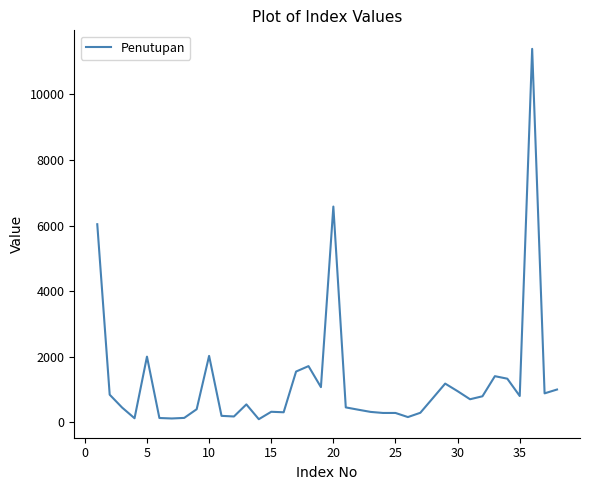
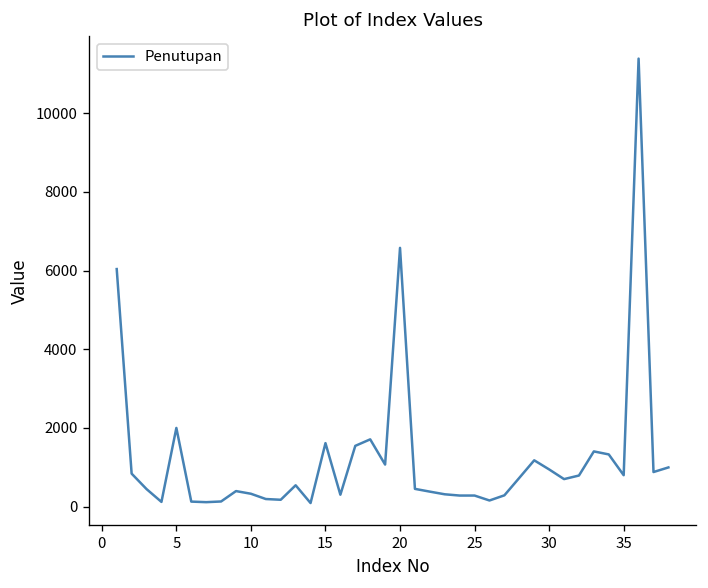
10: 2000 -> 300
15: 300 -> 1600
